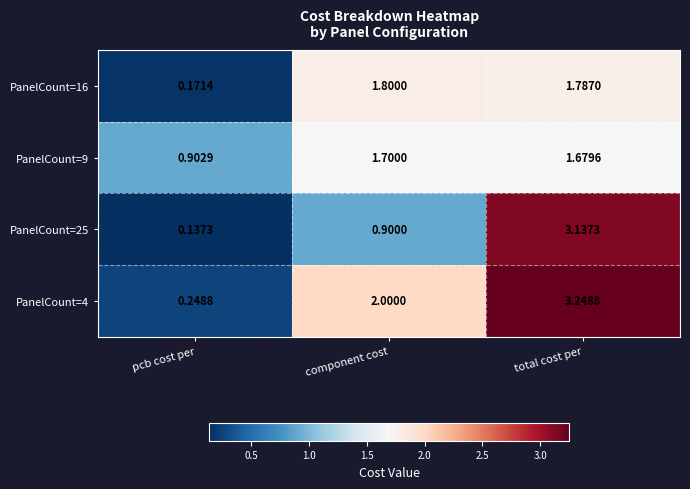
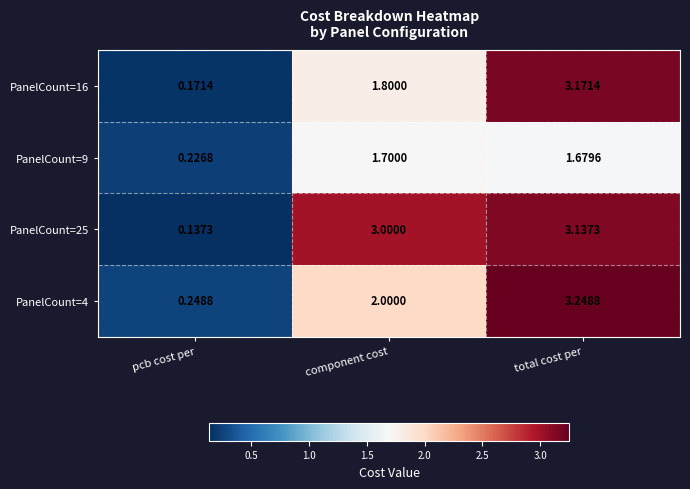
PanelCount=16, total cost per: 1.7870 -> 3.1714
PanelCount=9, pcb cost per: 0.9029 -> 0.2268
PanelCount=25, component cost: 0.9000 -> 3.0000
